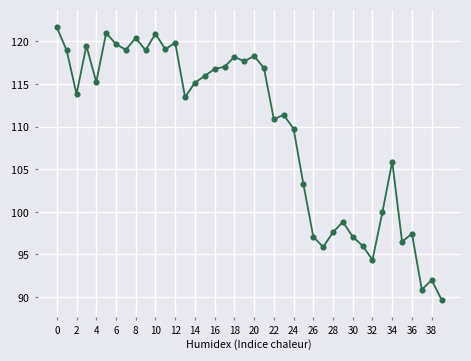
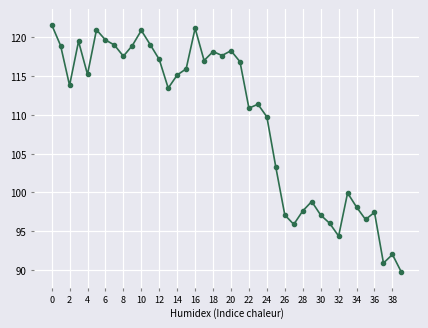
8: 120 -> 118
12: 120 -> 117
16: 117 -> 121
34: 106 -> 98
